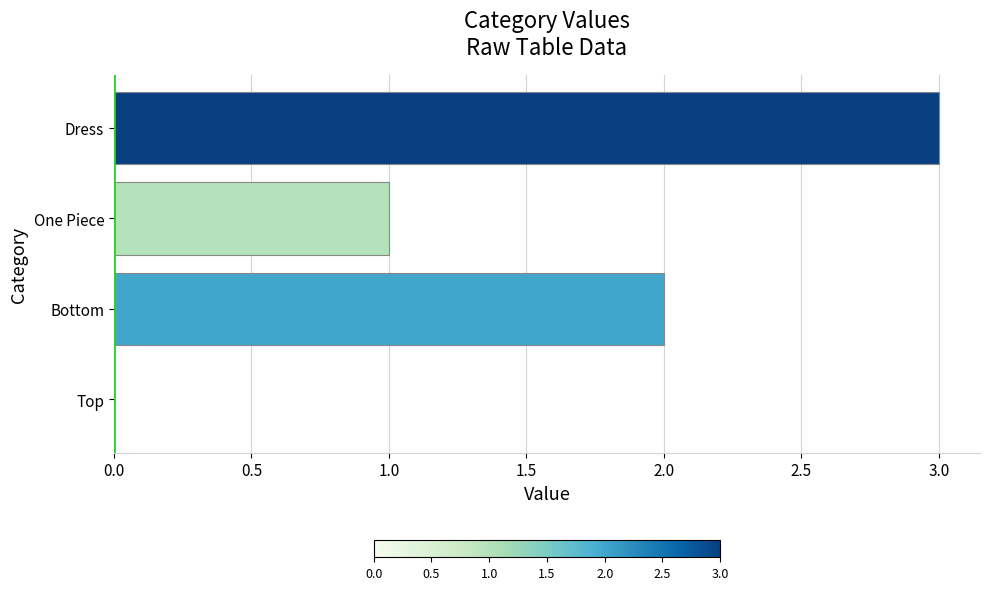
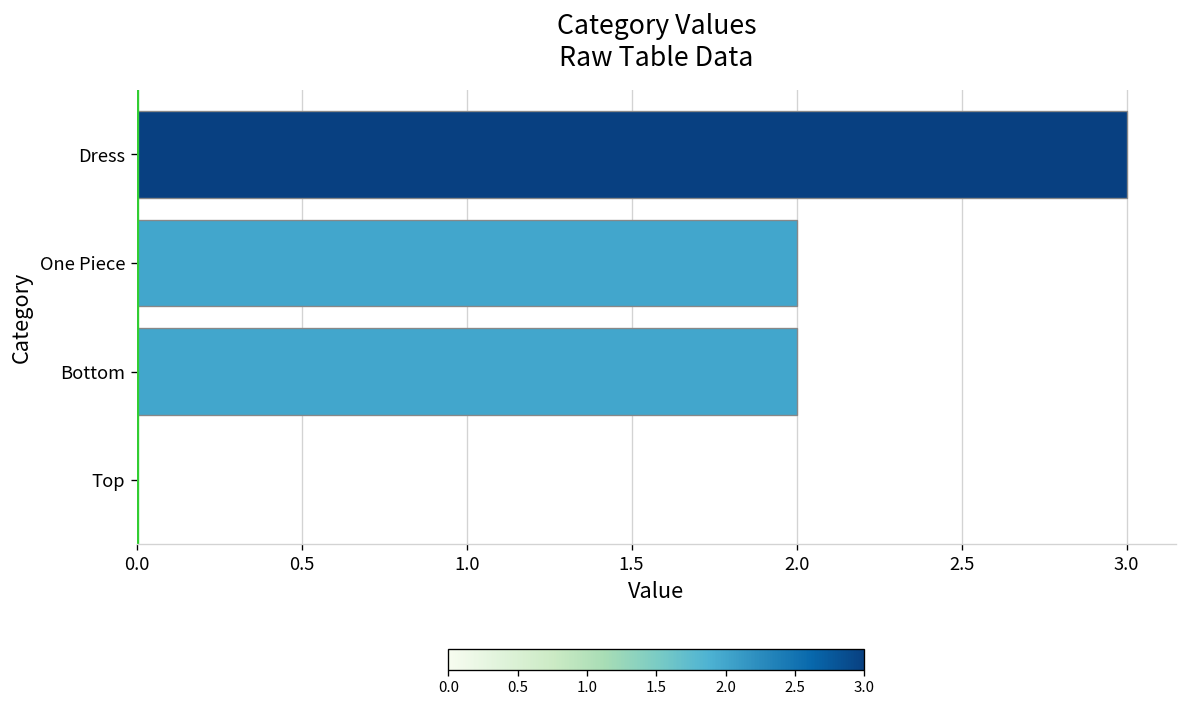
One Piece: 1 -> 2
